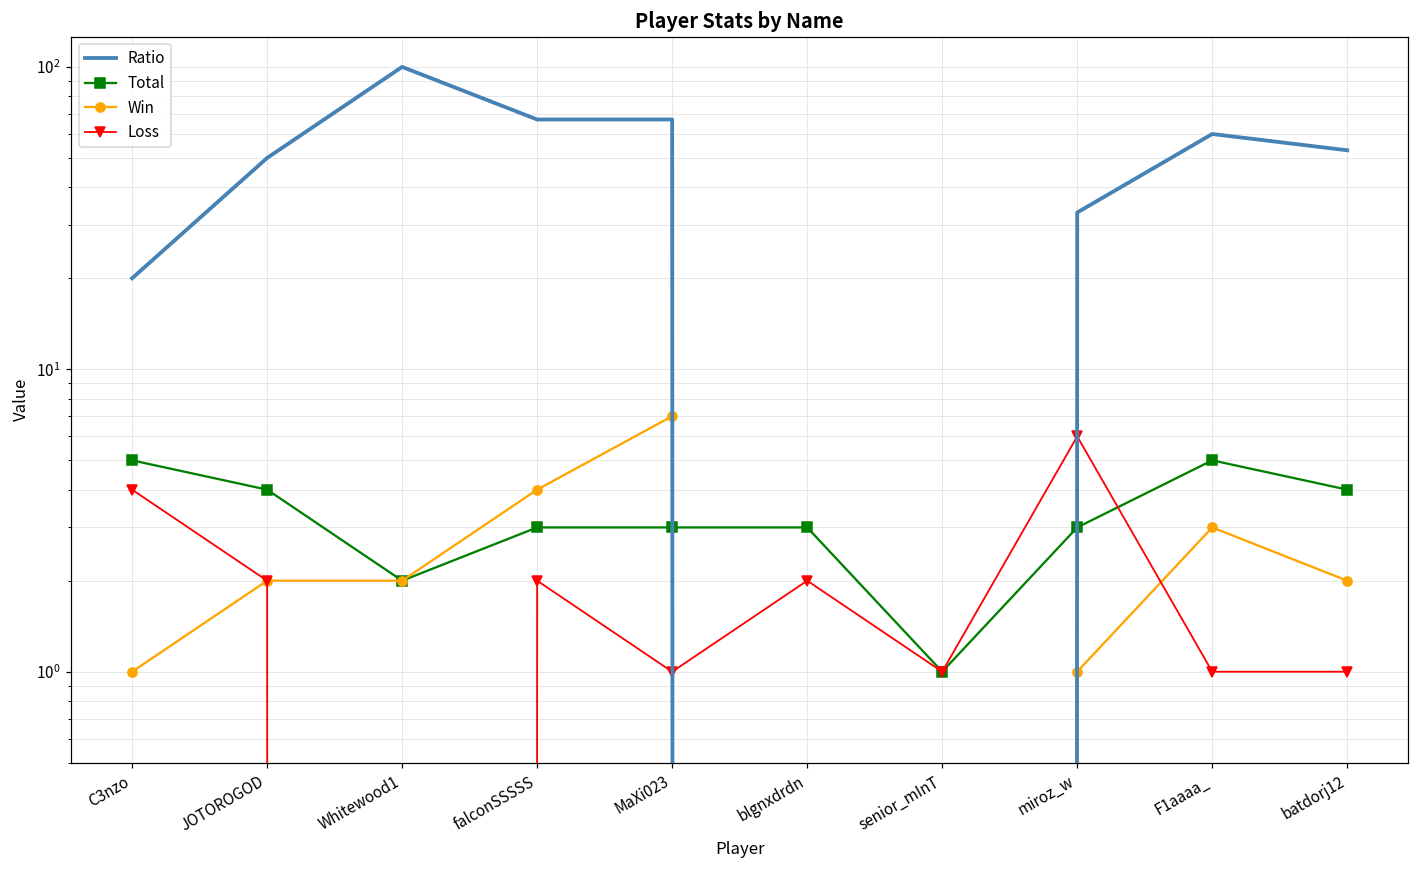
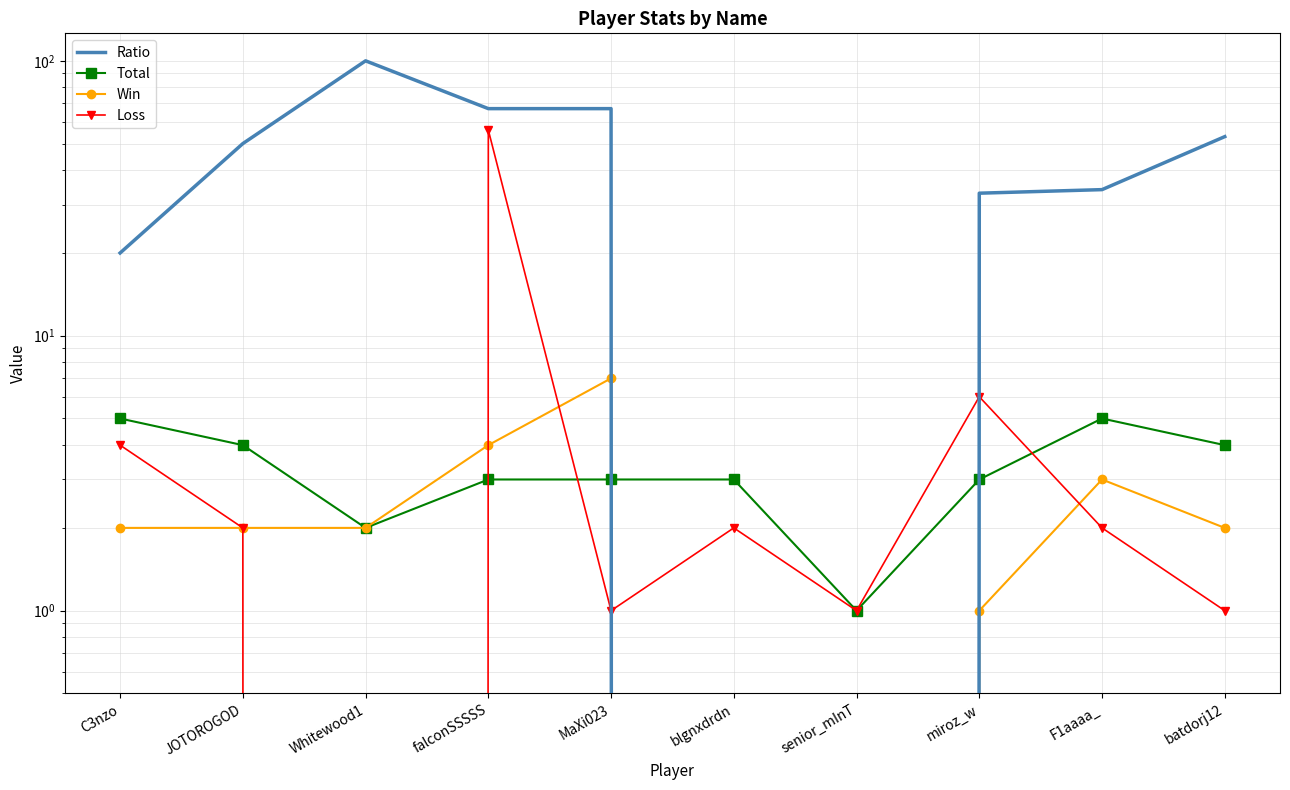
Win, C3nzo: 1 -> 2
Loss, falconSSSSS: 2 -> 56
Ratio, F1aaaa_: 60 -> 34
Loss, F1aaaa_: 1 -> 2
